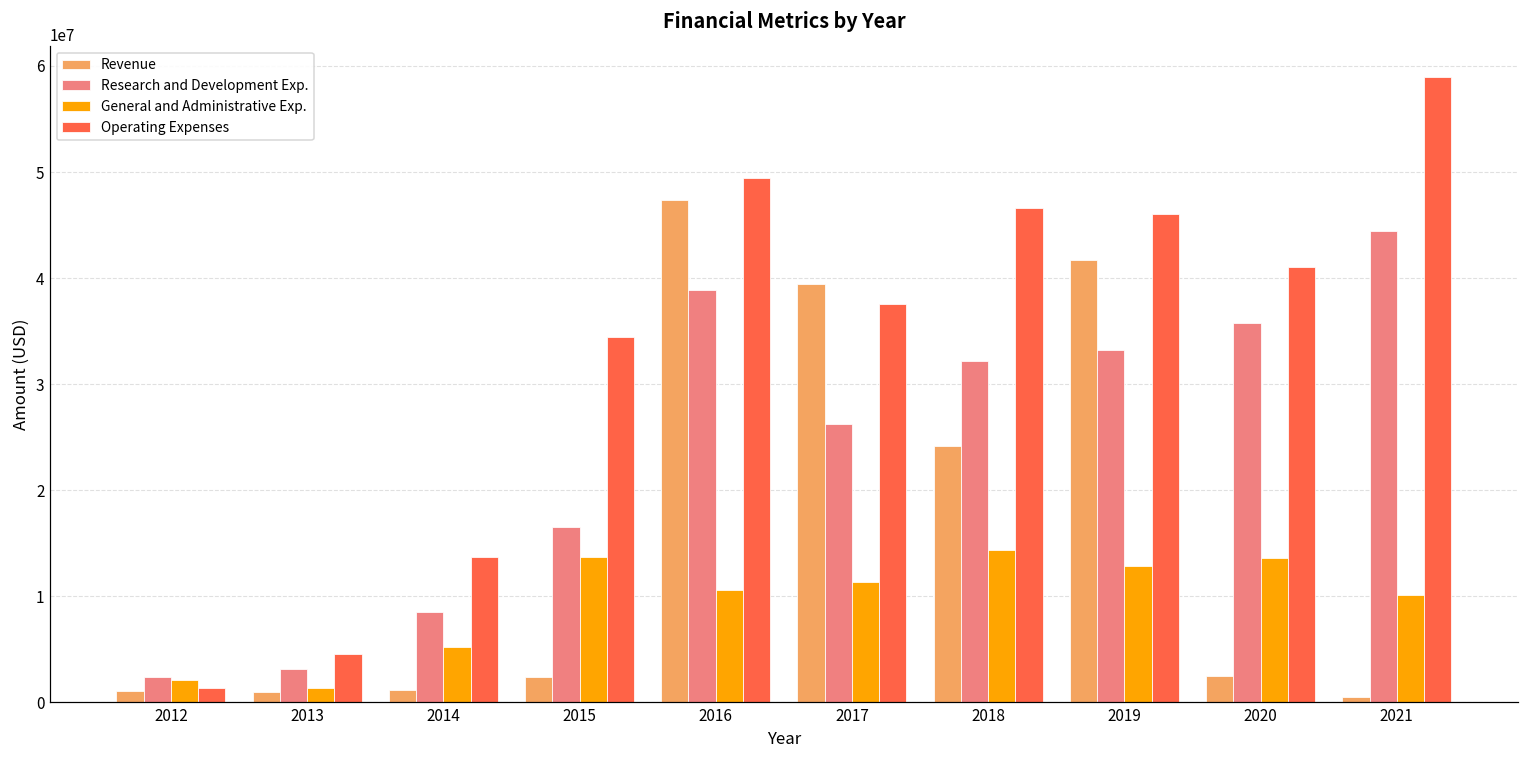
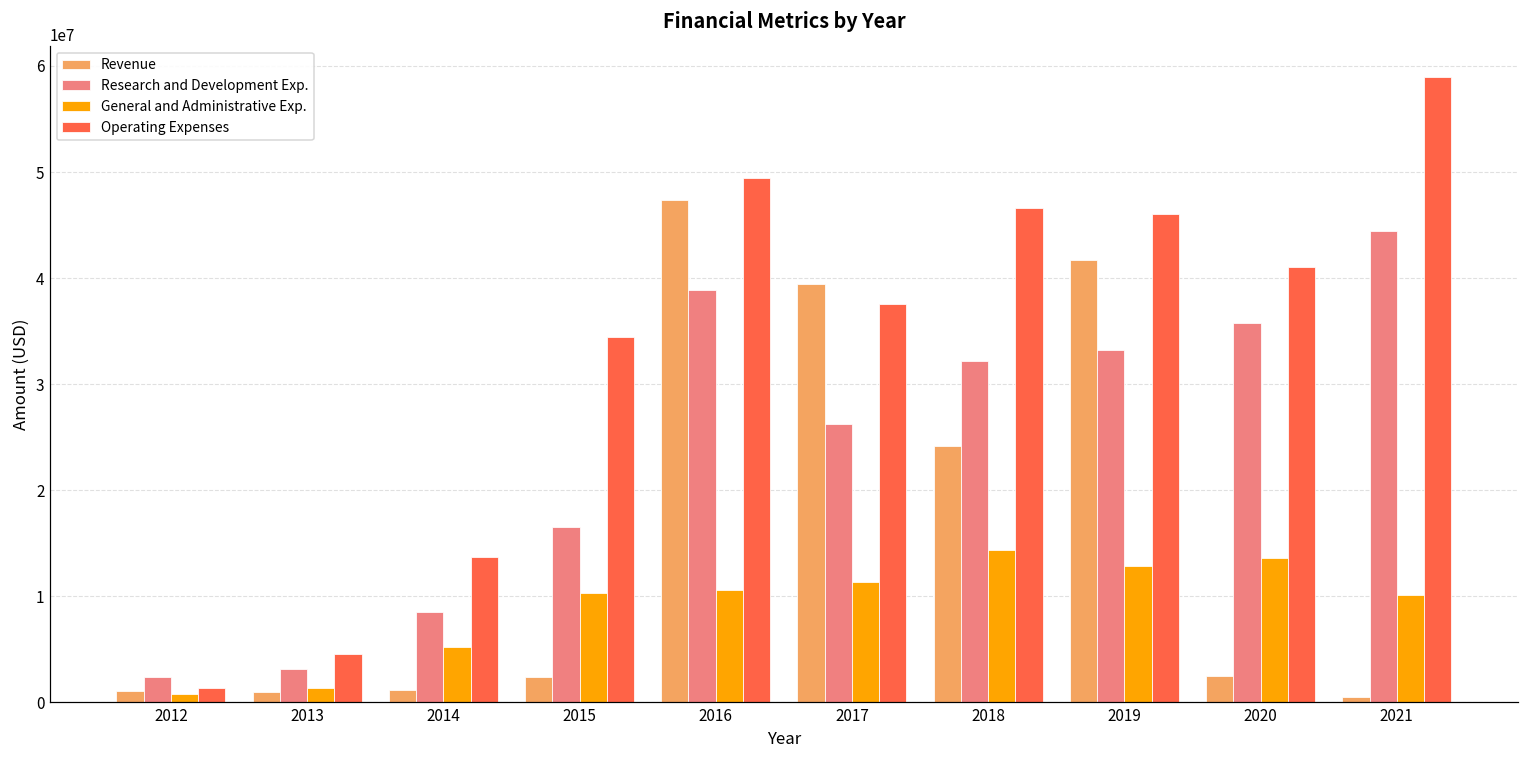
General and Administrative Exp., 2012: 2000000 -> 1000000
General and Administrative Exp., 2015: 14000000 -> 10000000
